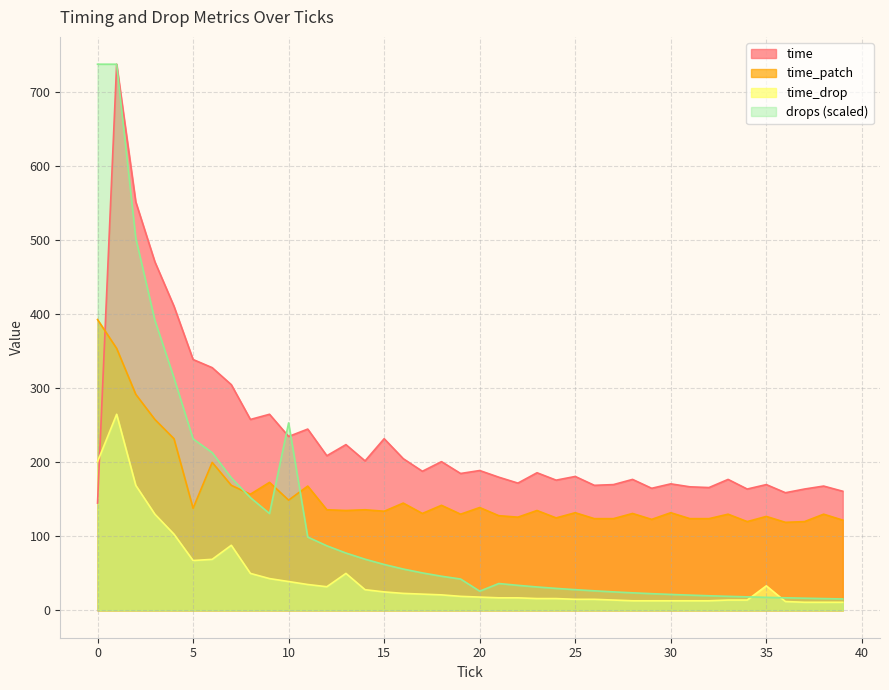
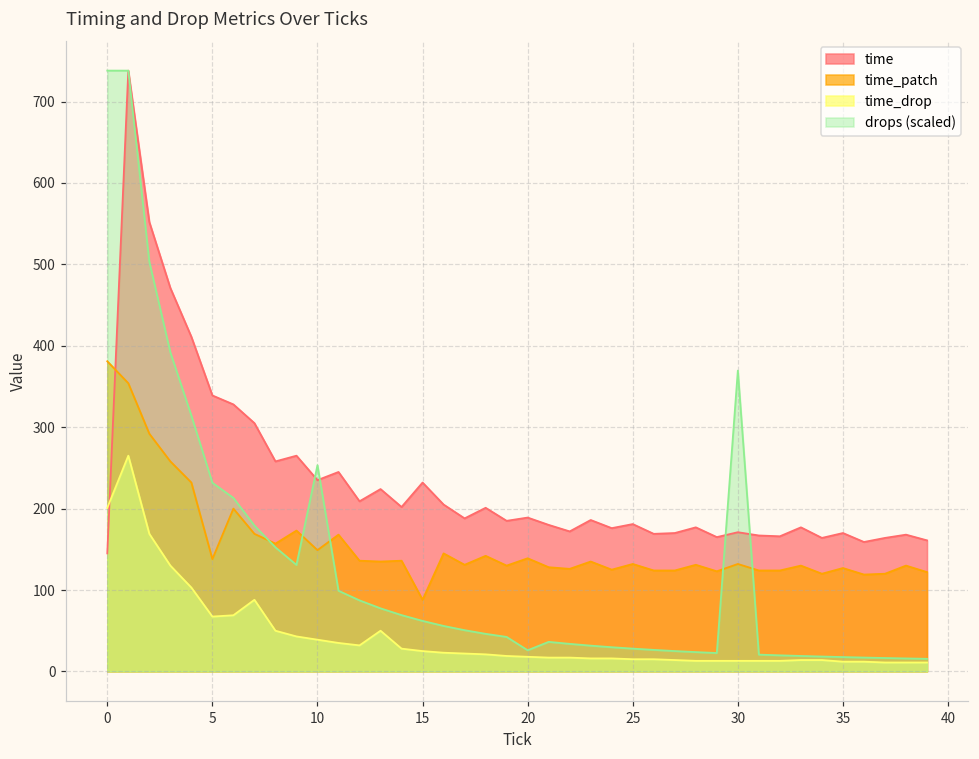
time_patch, 0: 390 -> 380
time_patch, 15: 130 -> 90
drops (scaled), 30: 20 -> 370
time_drop, 35: 30 -> 10
